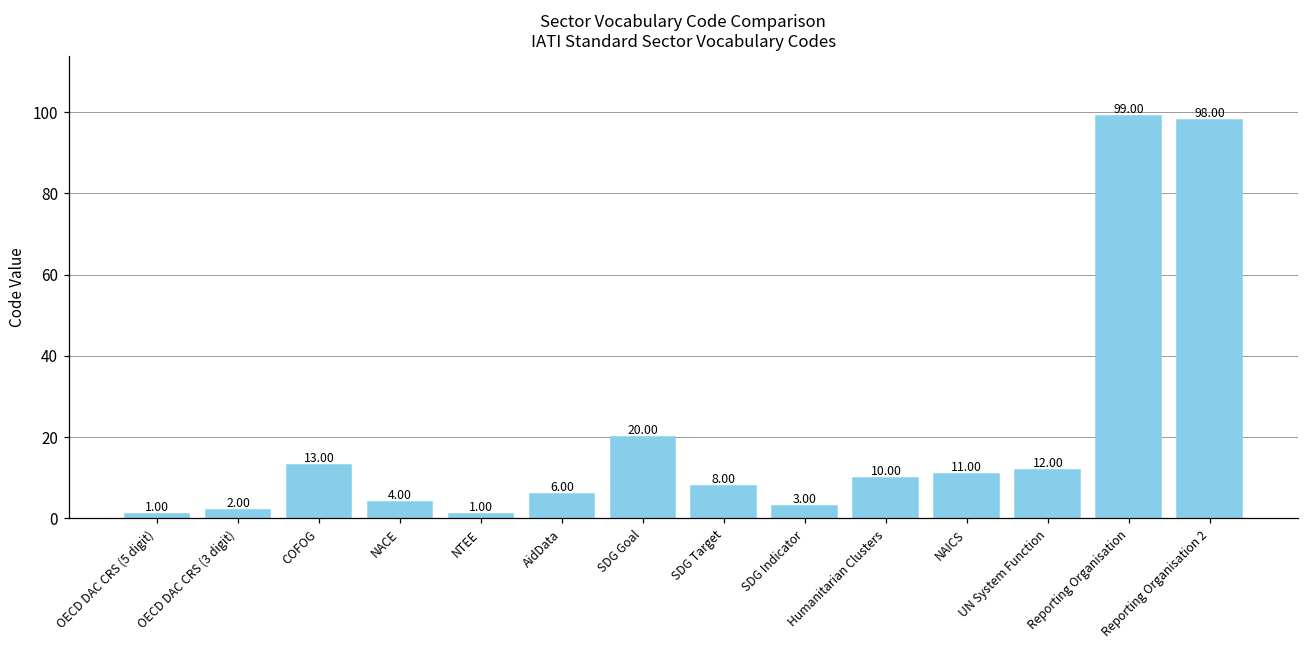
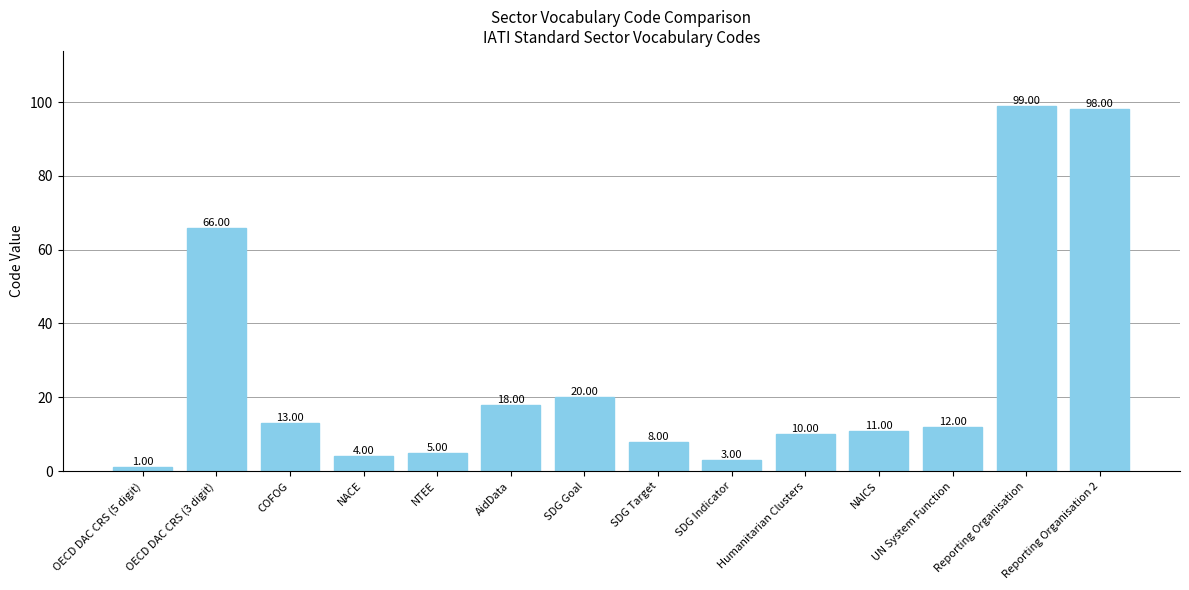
OECD DAC CRS (3 digit): 2.00 -> 66.00
NTEE: 1.00 -> 5.00
AidData: 6.00 -> 18.00
